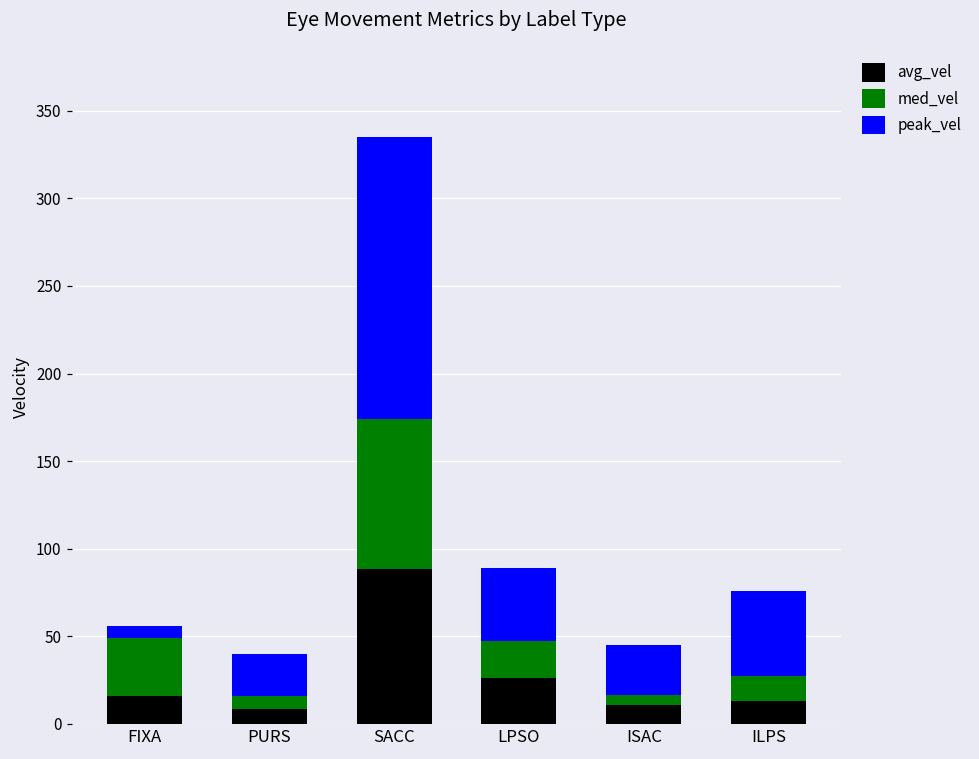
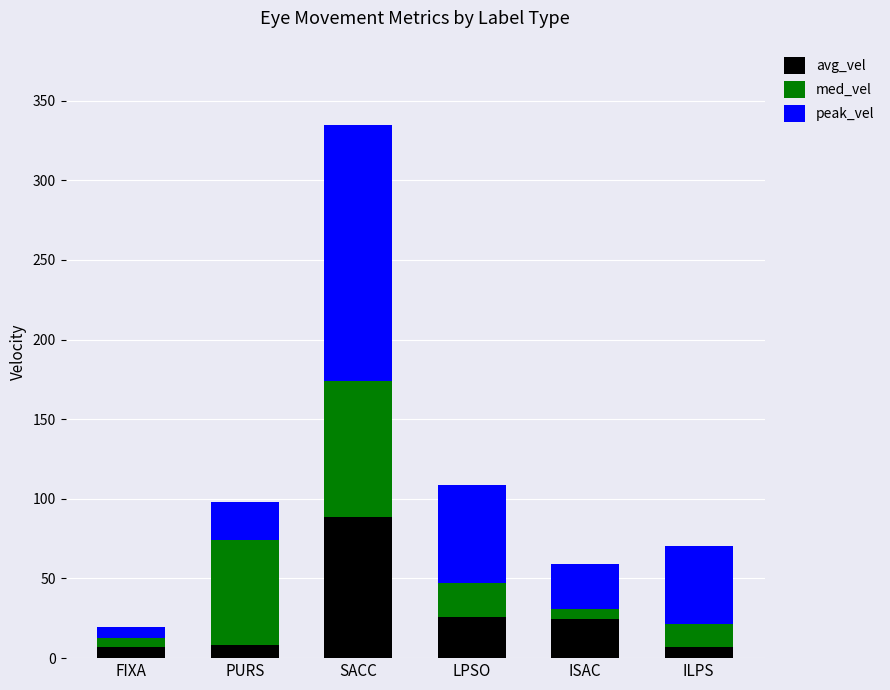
avg_vel, FIXA: 16 -> 7
med_vel, FIXA: 33 -> 6
med_vel, PURS: 7 -> 65
peak_vel, LPSO: 42 -> 61
avg_vel, ISAC: 11 -> 24
avg_vel, ILPS: 13 -> 7
